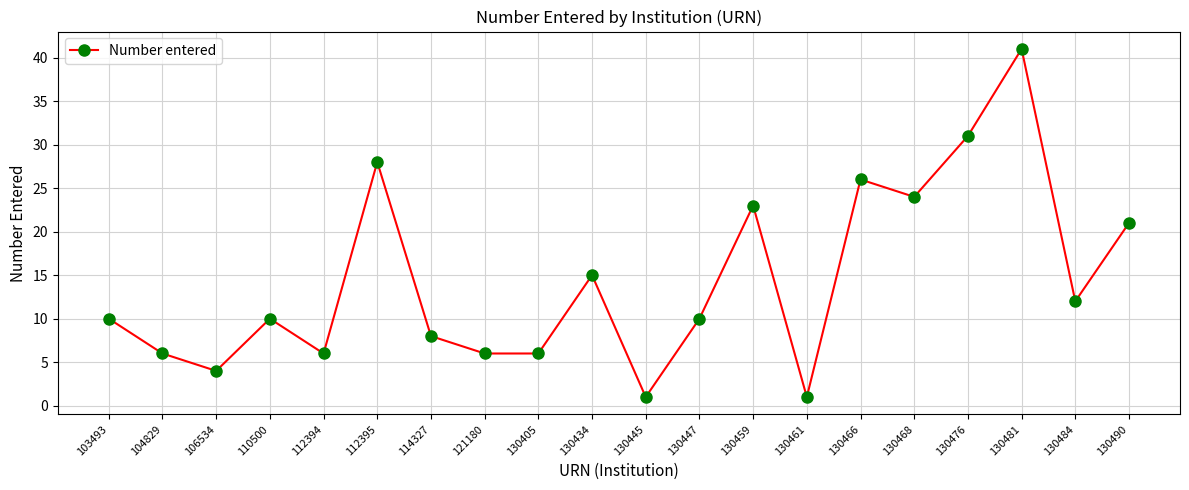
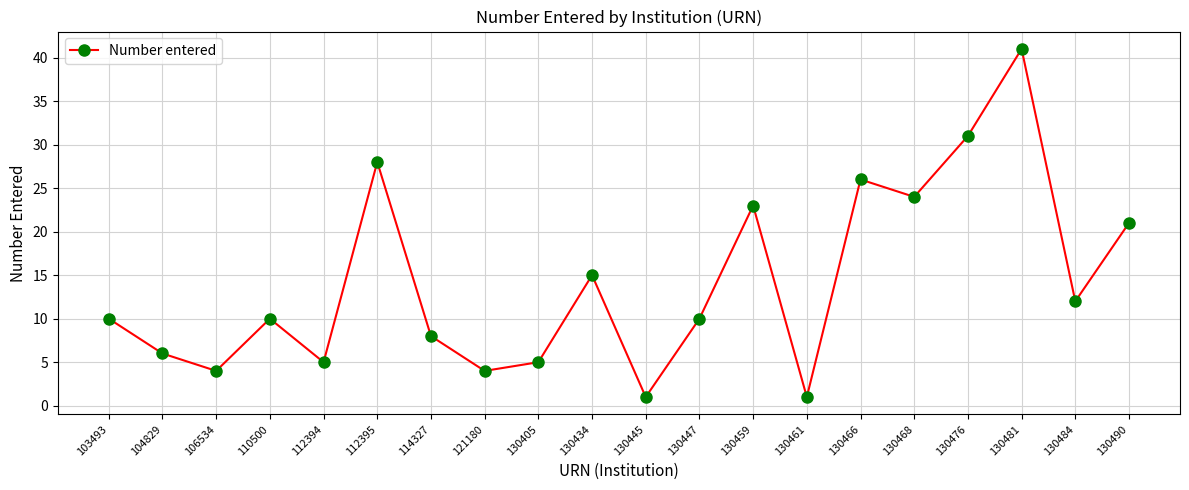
112394: 6 -> 5
121180: 6 -> 4
130405: 6 -> 5
